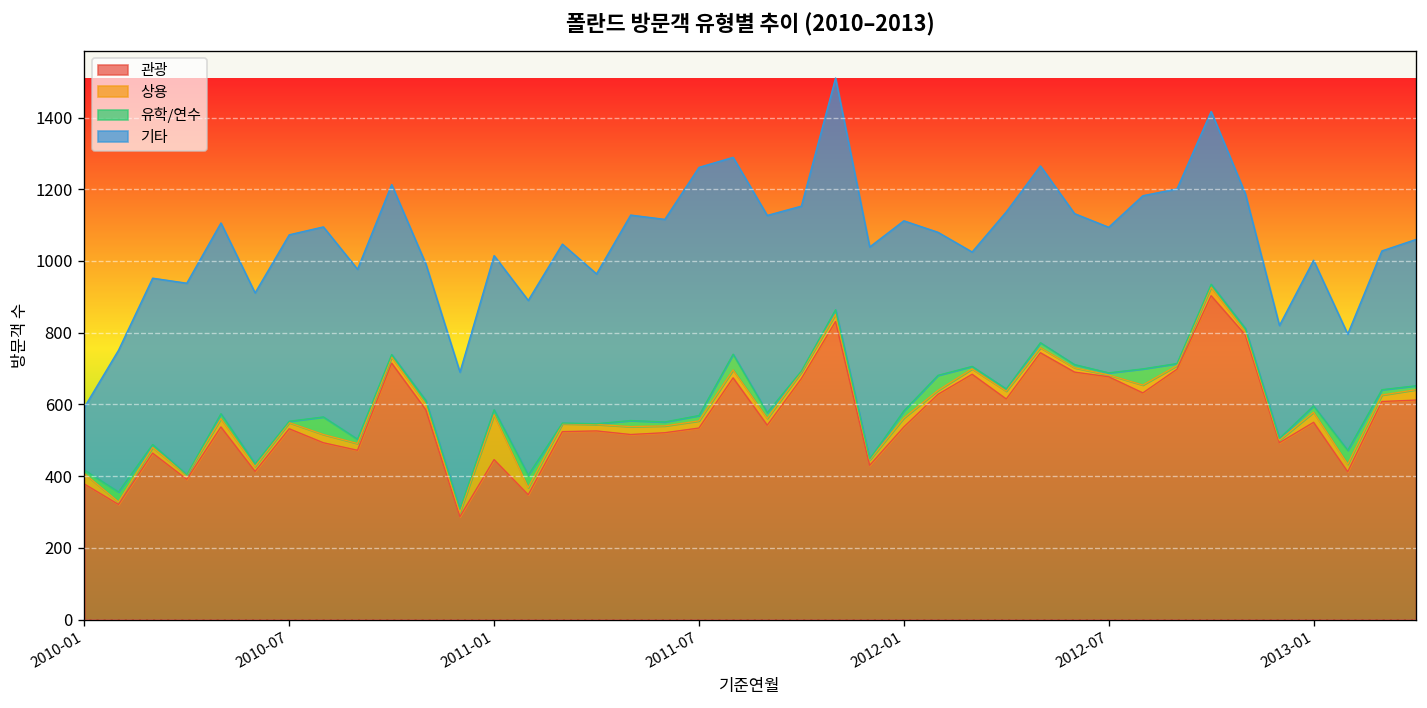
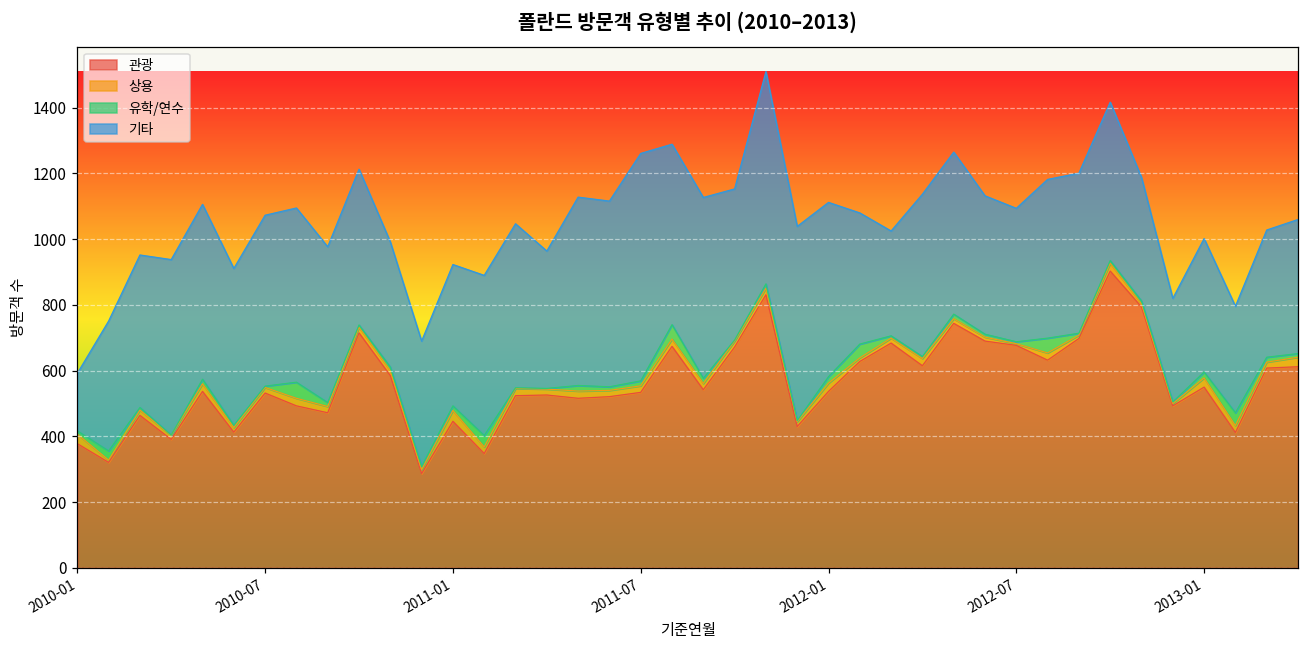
상용, 2011-01: 130 -> 30
